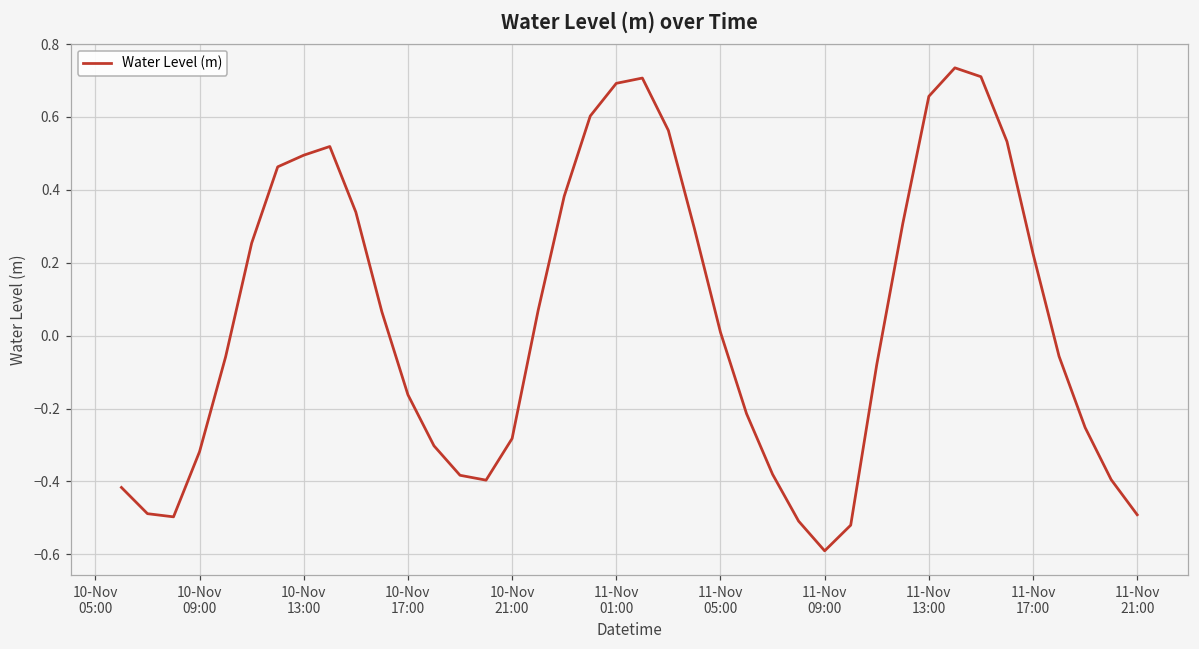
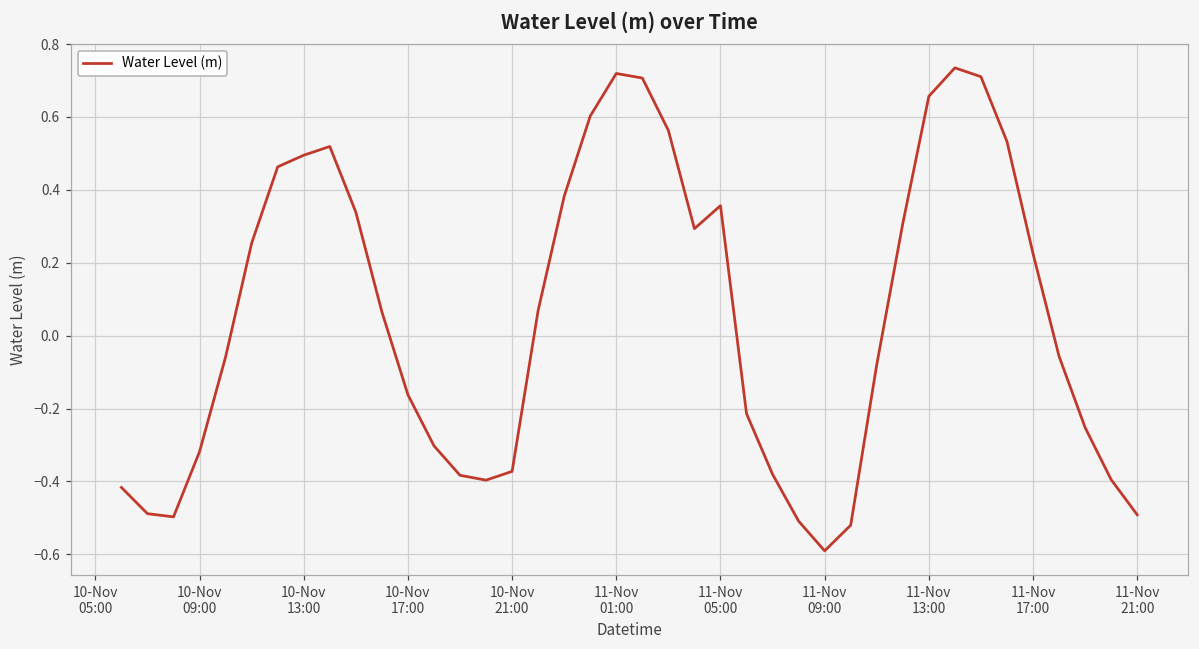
10-Nov 21:00: -0.28 -> -0.37
11-Nov 01:00: 0.69 -> 0.72
11-Nov 05:00: 0.01 -> 0.36
